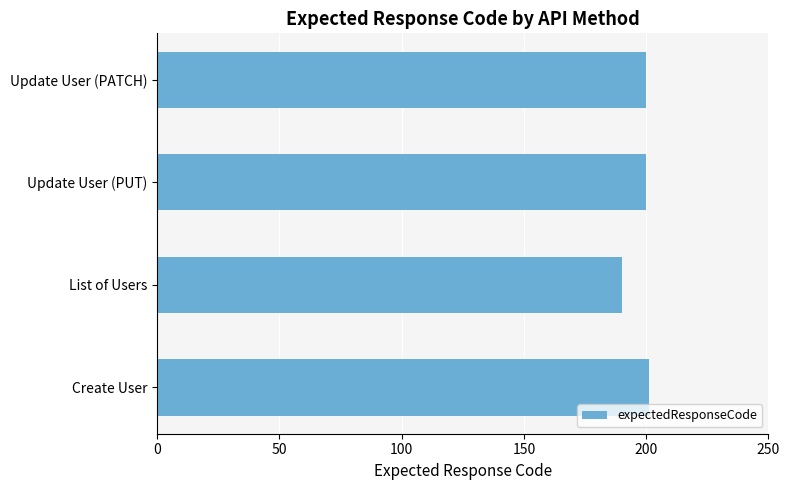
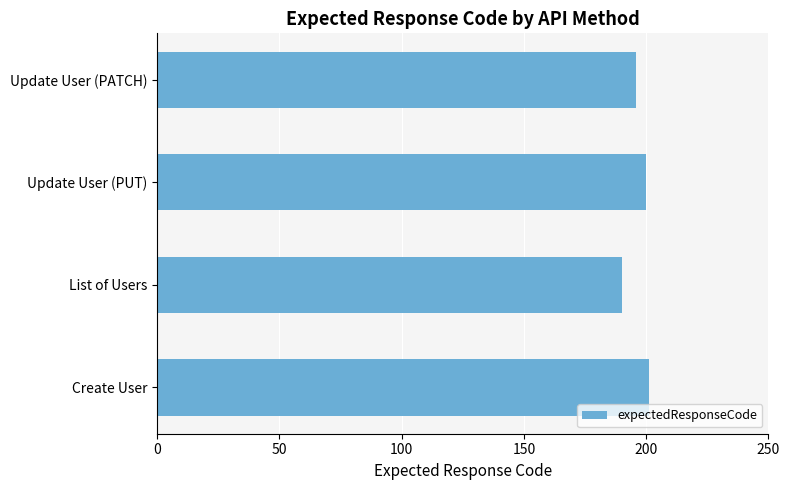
Update User (PATCH): 200 -> 196
